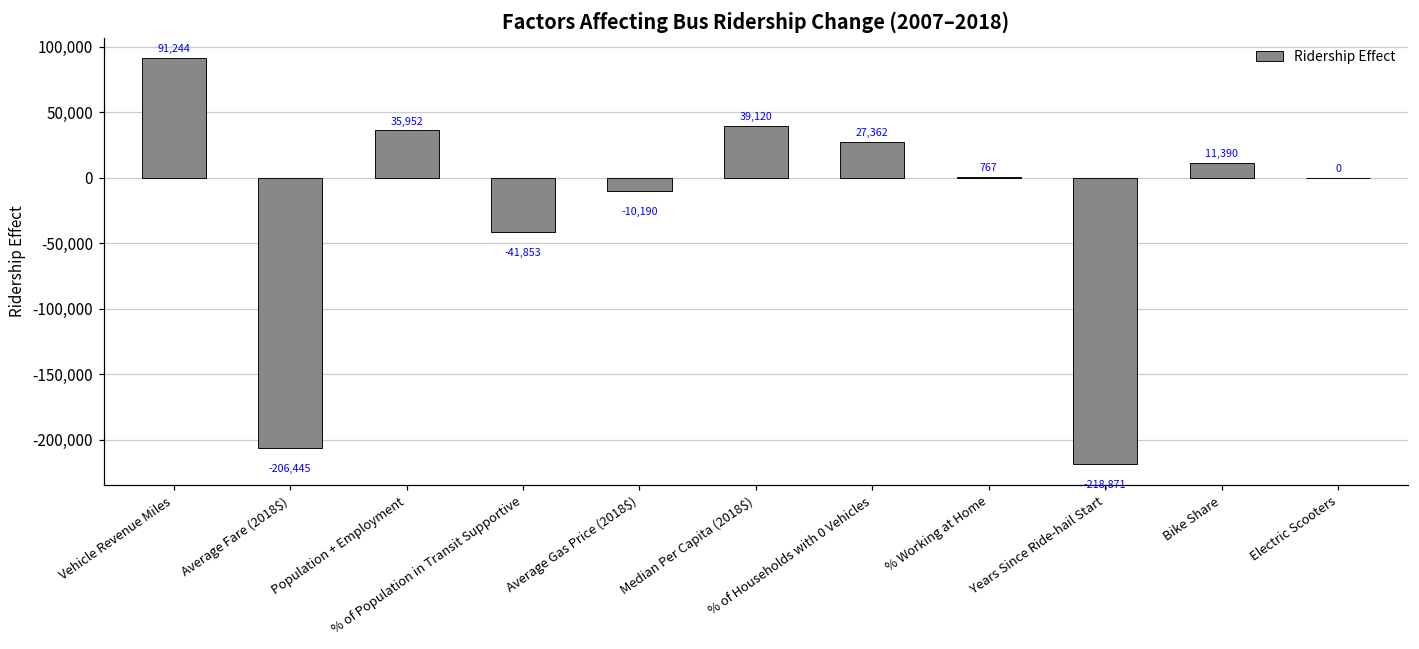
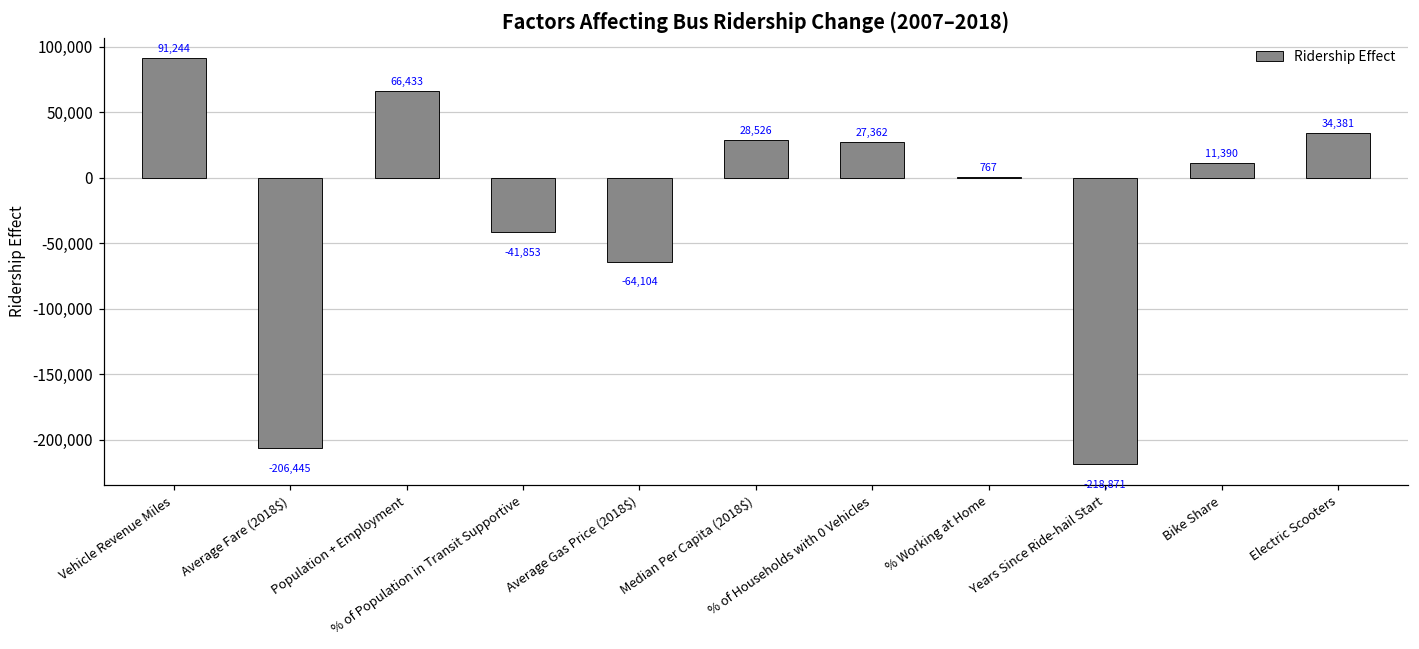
Population + Employment: 35,952 -> 66,433
Average Gas Price (2018$): -10,190 -> -64,104
Median Per Capita (2018$): 39,120 -> 28,526
Electric Scooters: 0 -> 34,381
